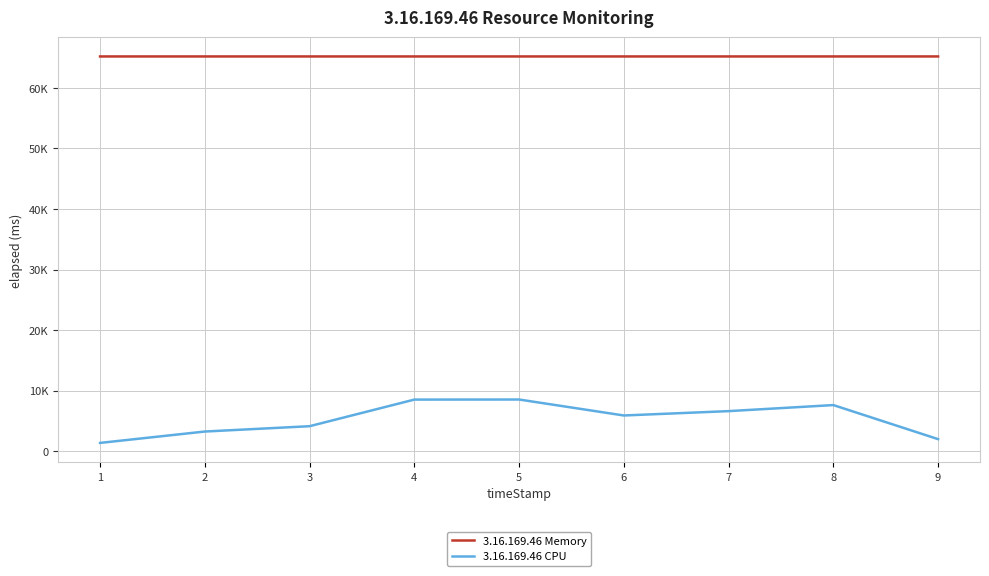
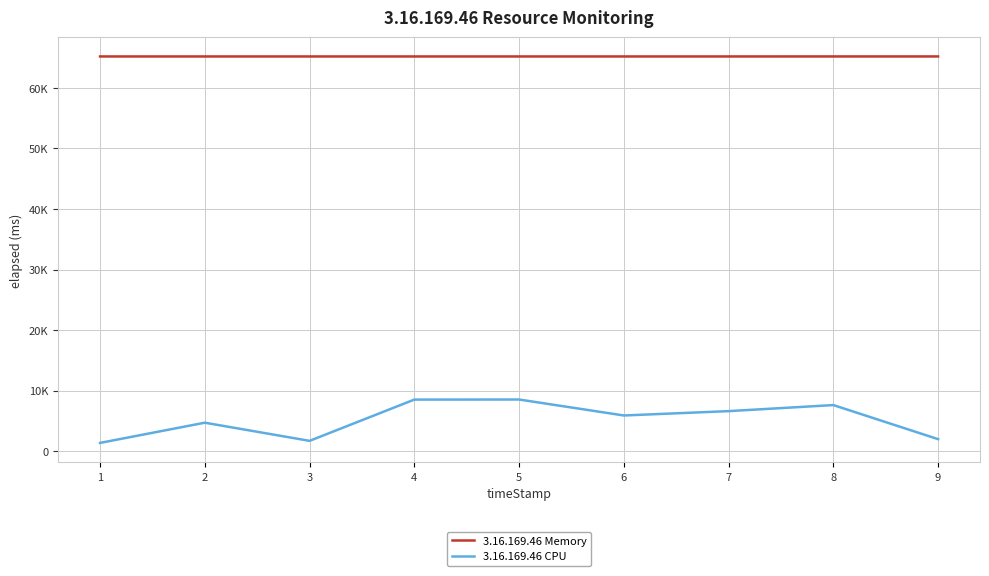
3.16.169.46 CPU, 2: 3000 -> 5000
3.16.169.46 CPU, 3: 4000 -> 2000
